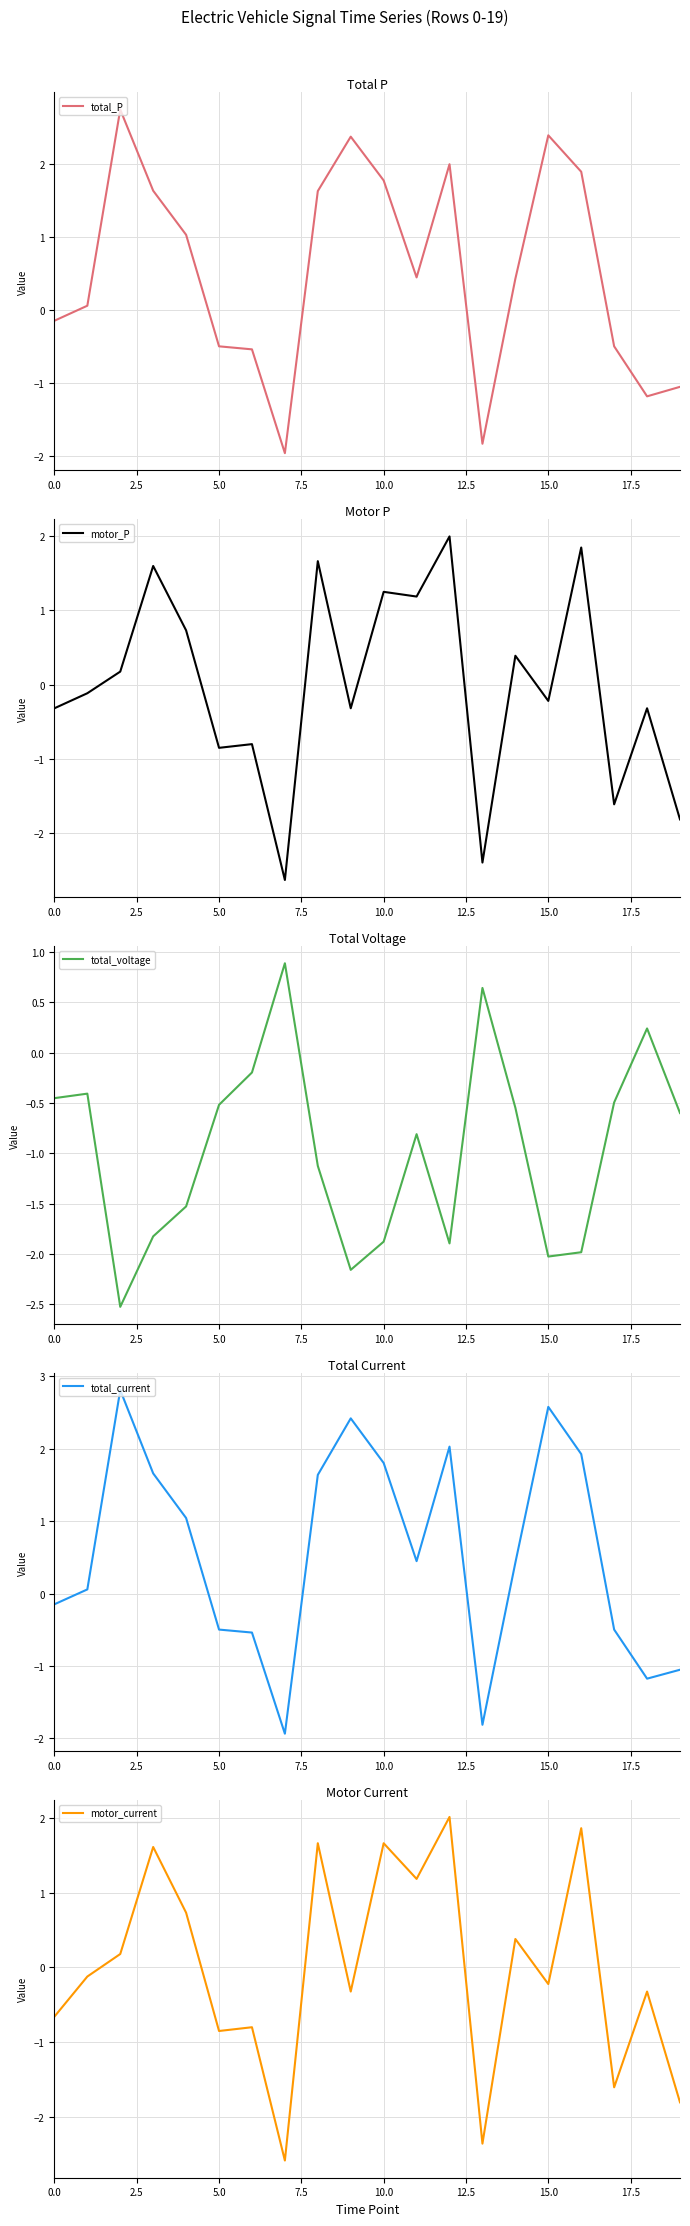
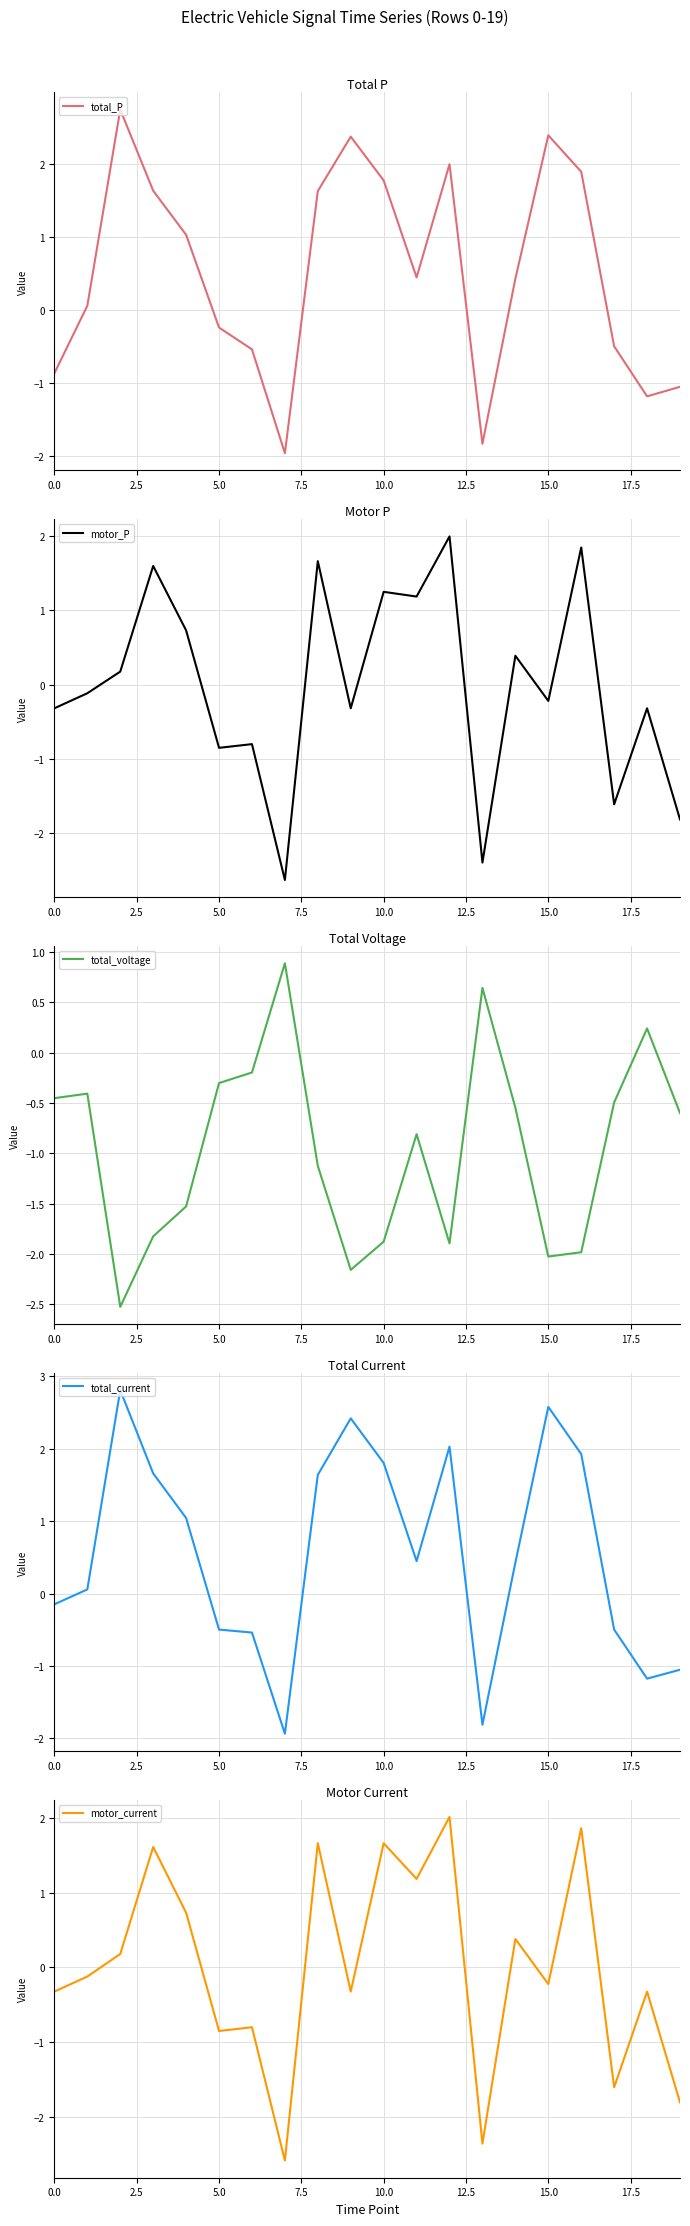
Total P, 0.0: -0.1 -> -0.9
Total P, 5.0: -0.5 -> -0.2
Total Voltage, 5.0: -0.52 -> -0.30
Motor Current, 0.0: -0.7 -> -0.3
